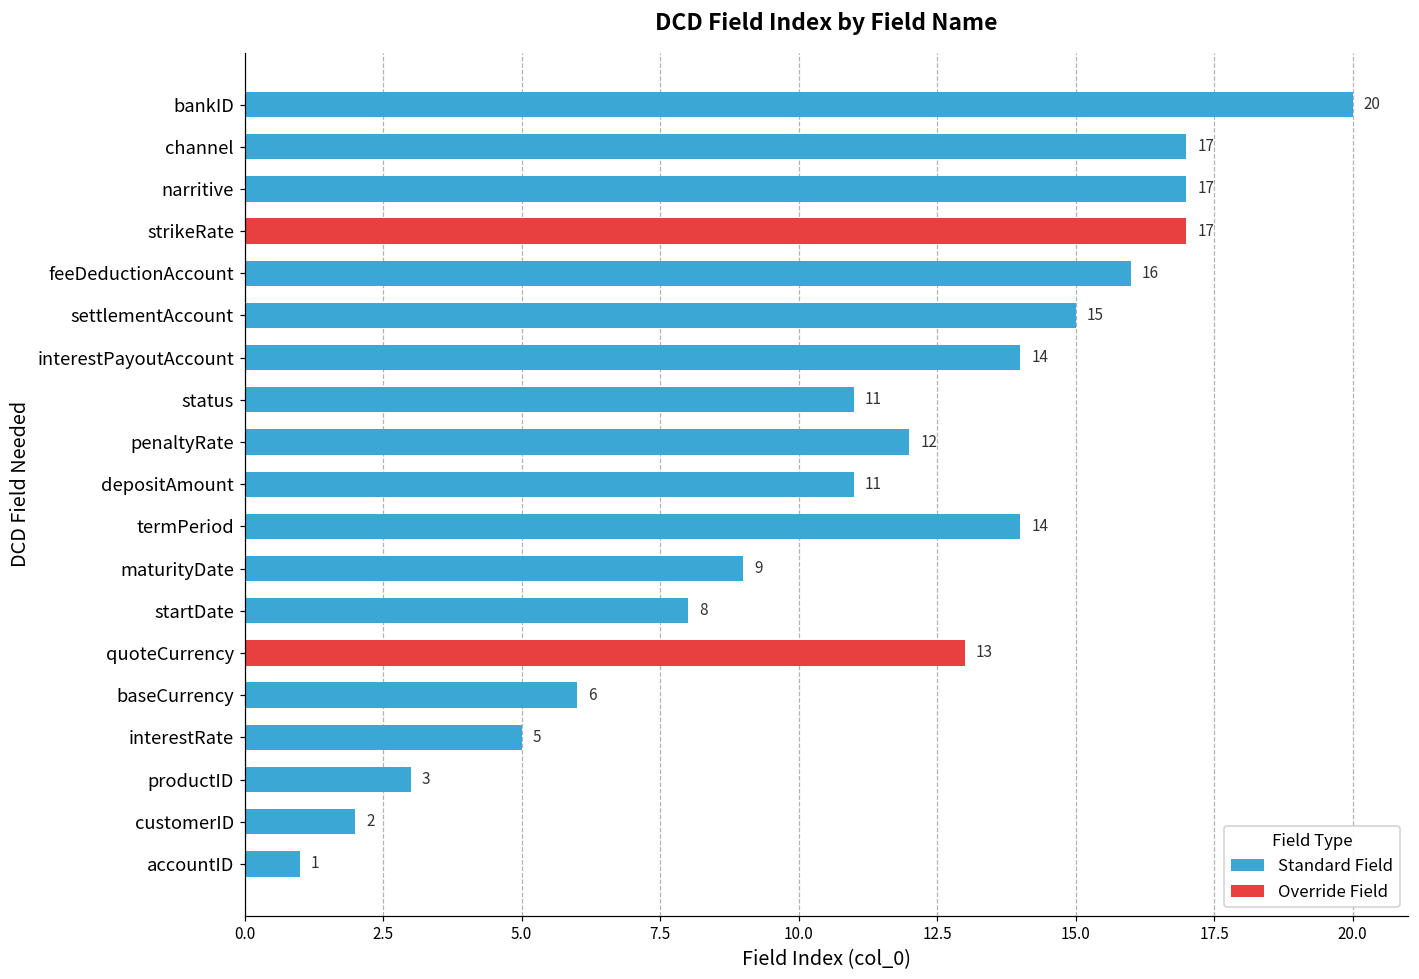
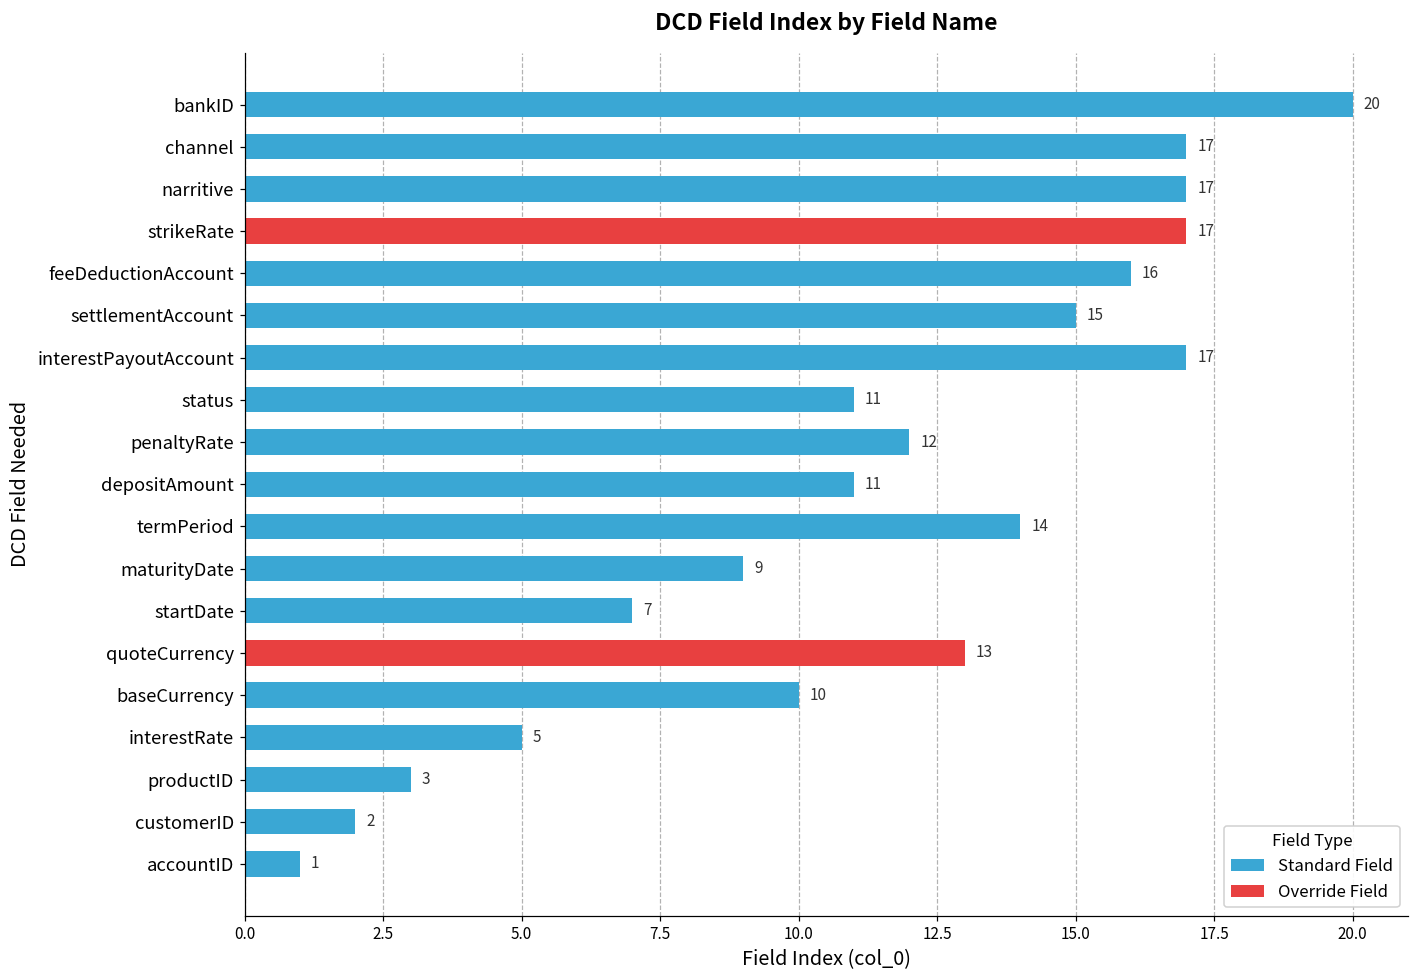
Standard Field, interestPayoutAccount: 14 -> 17
Standard Field, startDate: 8 -> 7
Standard Field, baseCurrency: 6 -> 10
